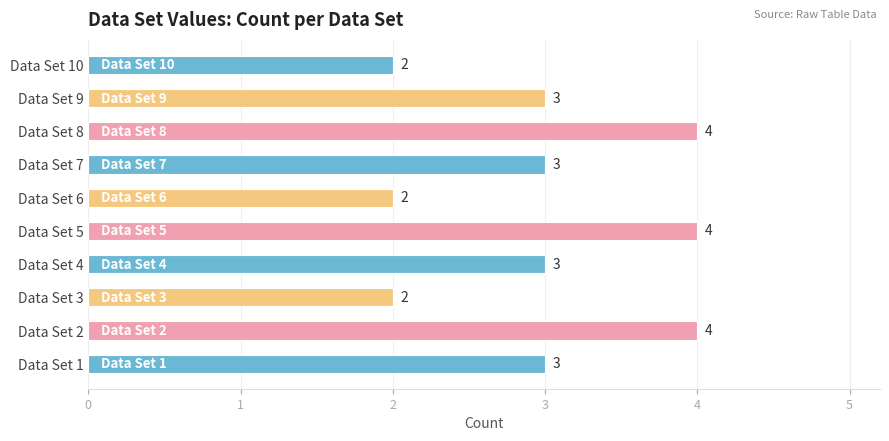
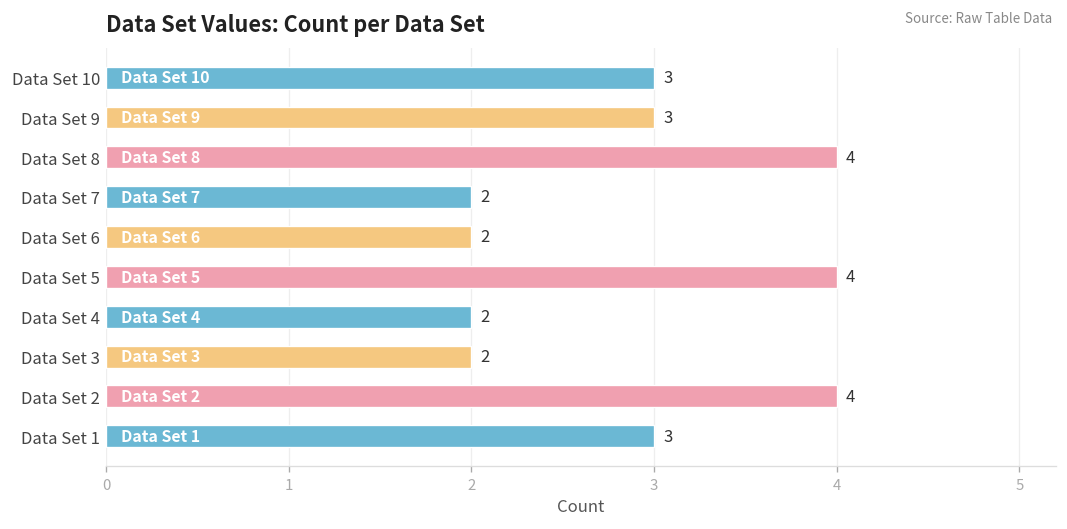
Data Set 10: 2 -> 3
Data Set 7: 3 -> 2
Data Set 4: 3 -> 2
